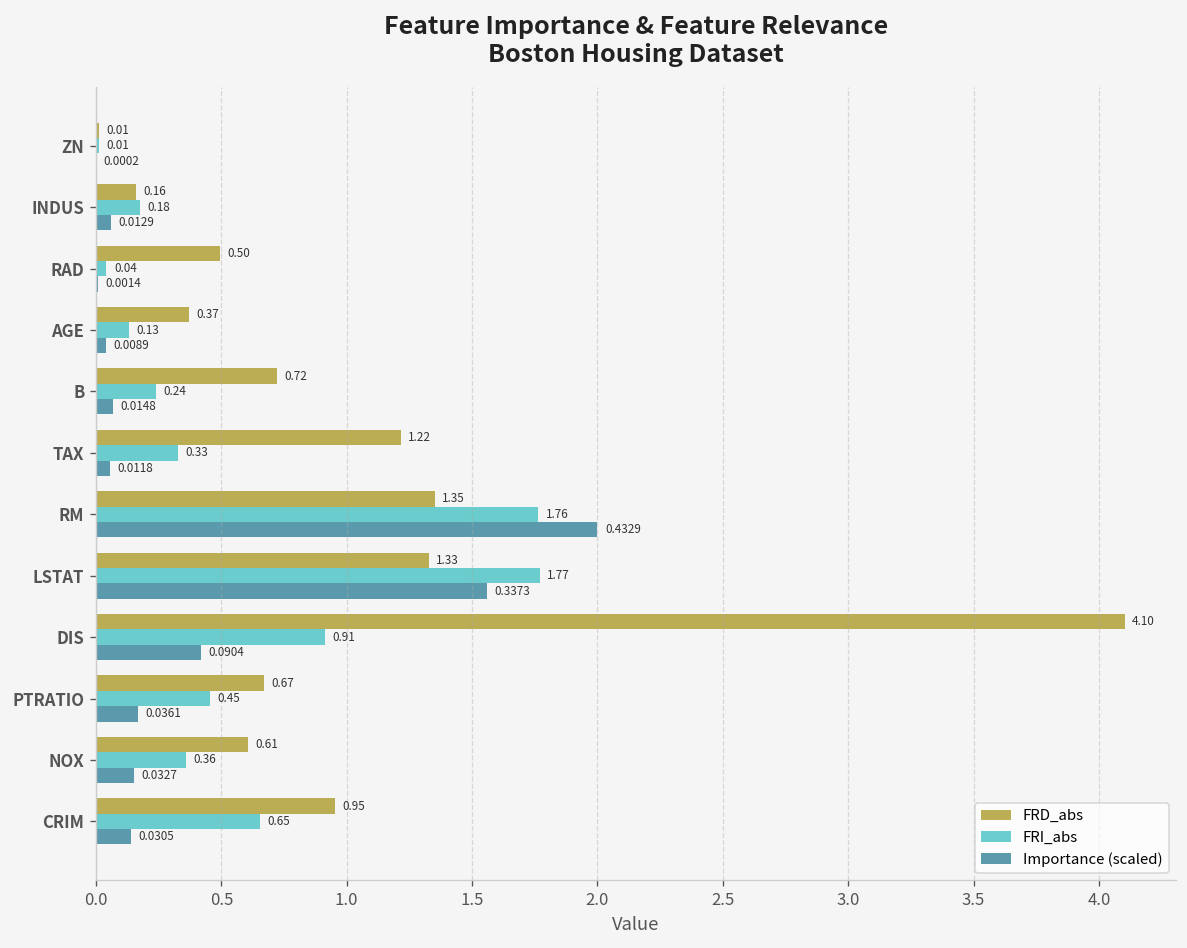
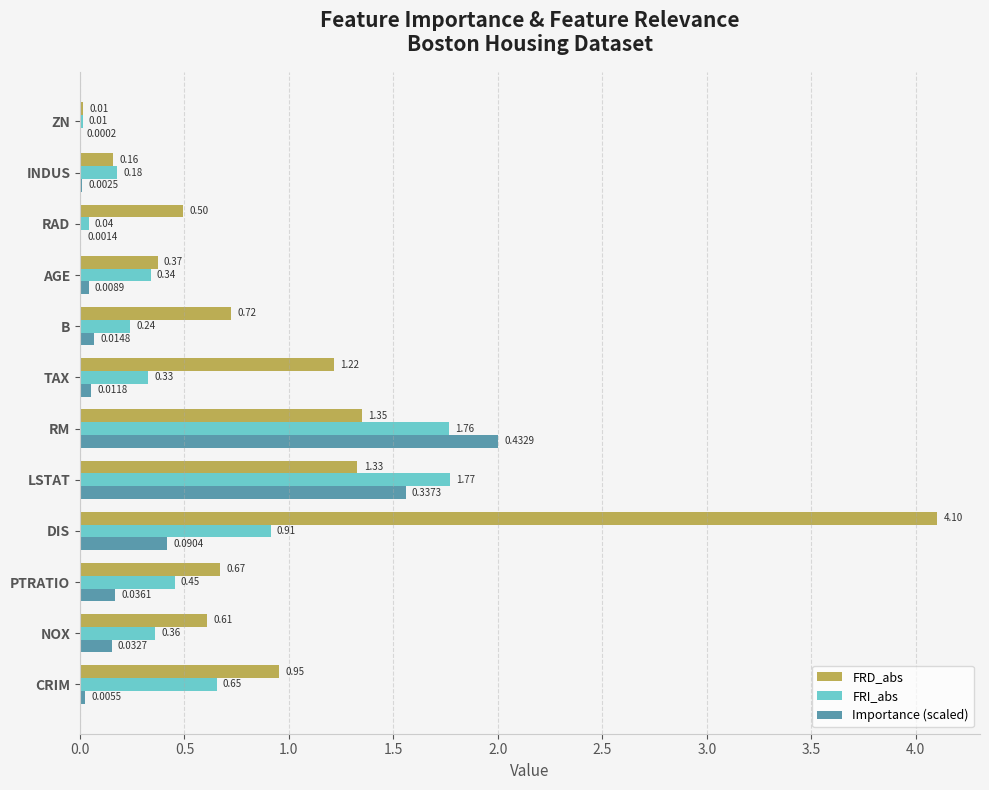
Importance (scaled), INDUS: 0.0129 -> 0.0025
FRI_abs, AGE: 0.13 -> 0.34
Importance (scaled), CRIM: 0.0305 -> 0.0055
